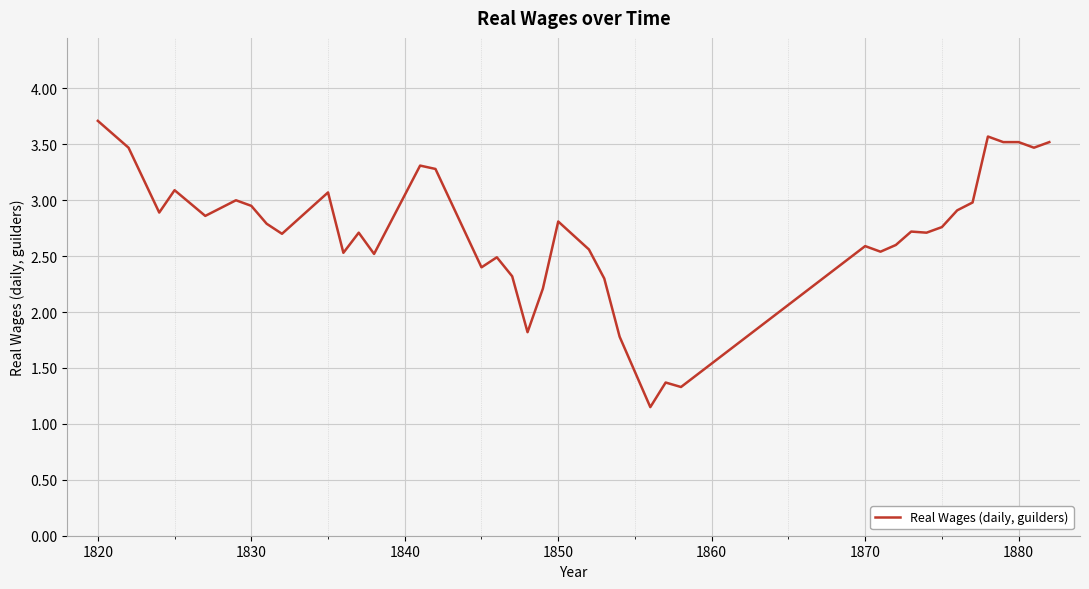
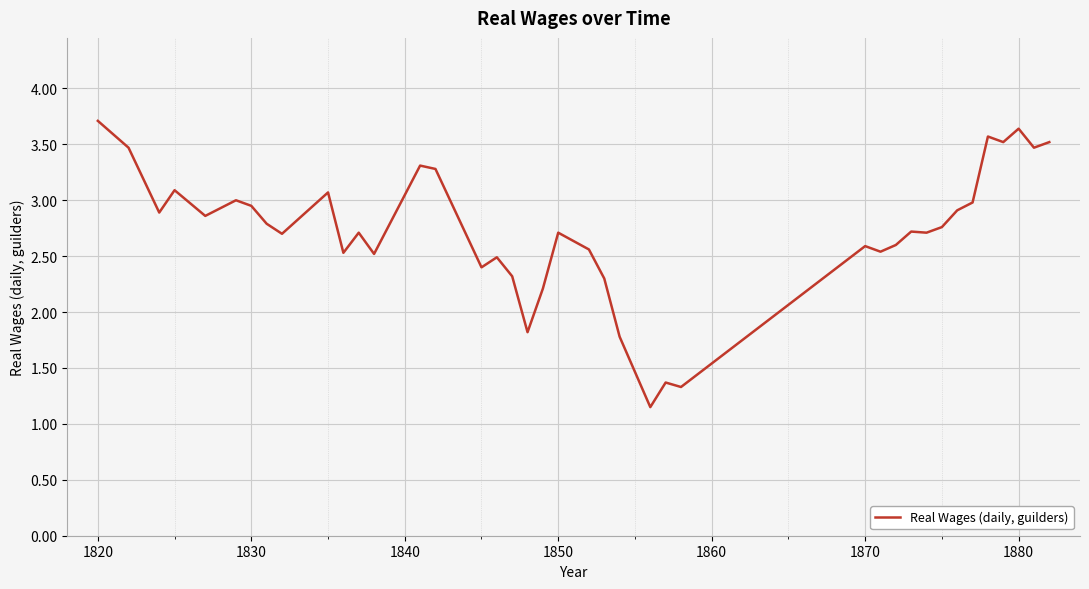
1850: 2.81 -> 2.71
1880: 3.52 -> 3.64
